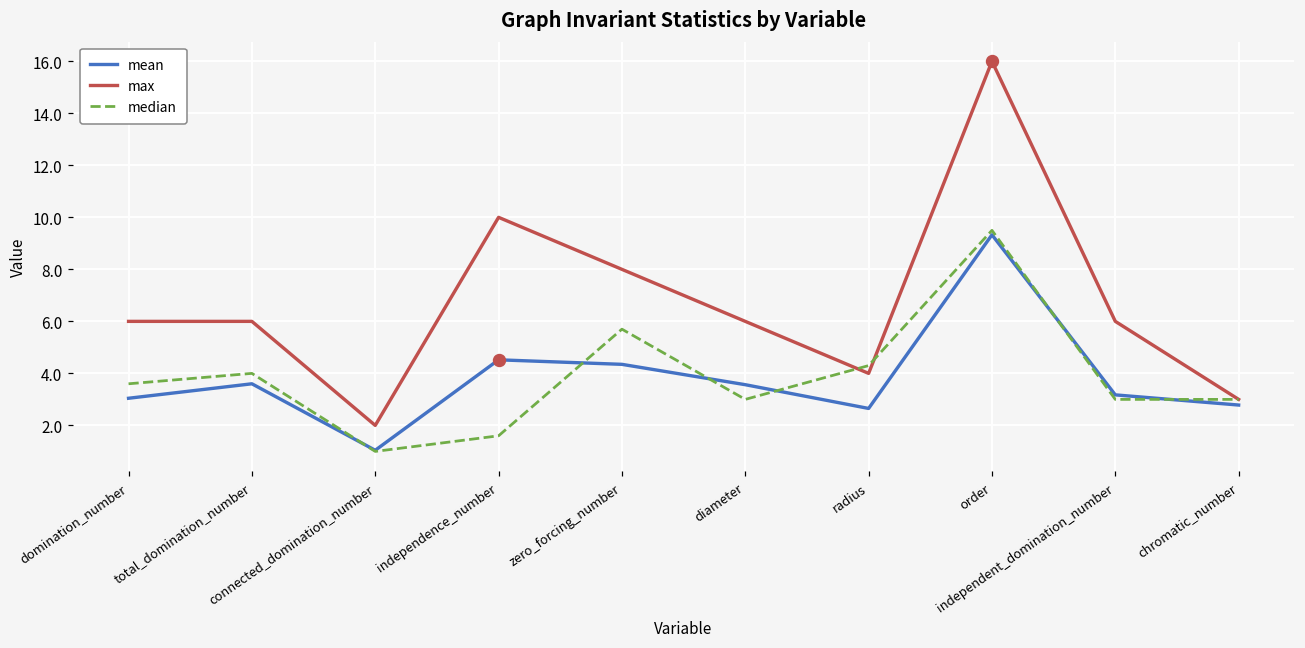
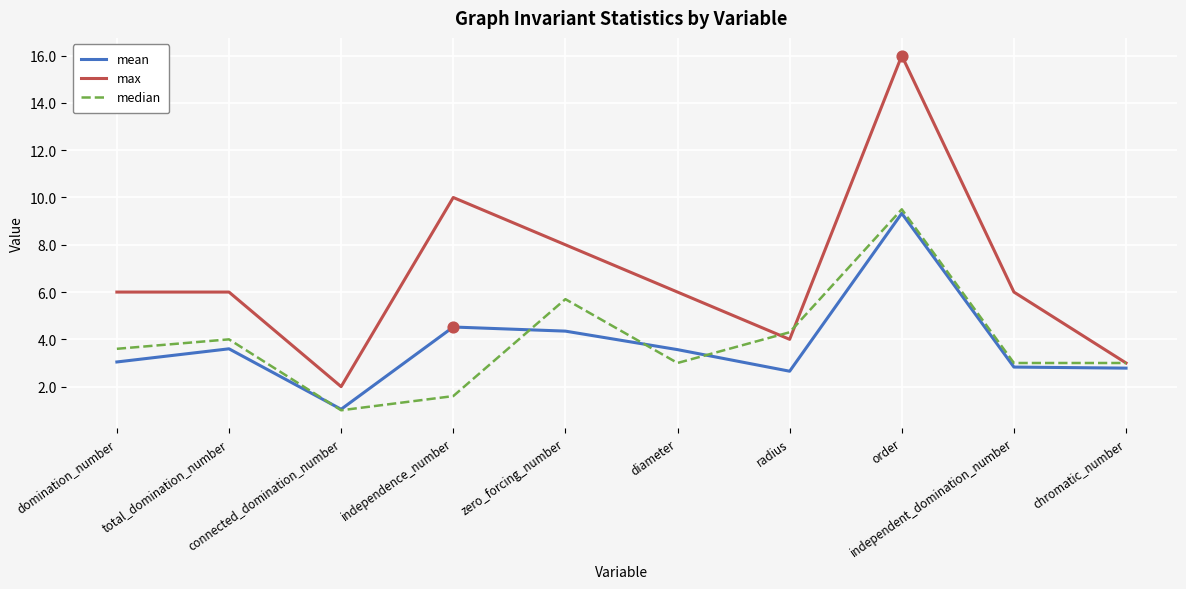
mean, independent_domination_number: 3.2 -> 2.8
